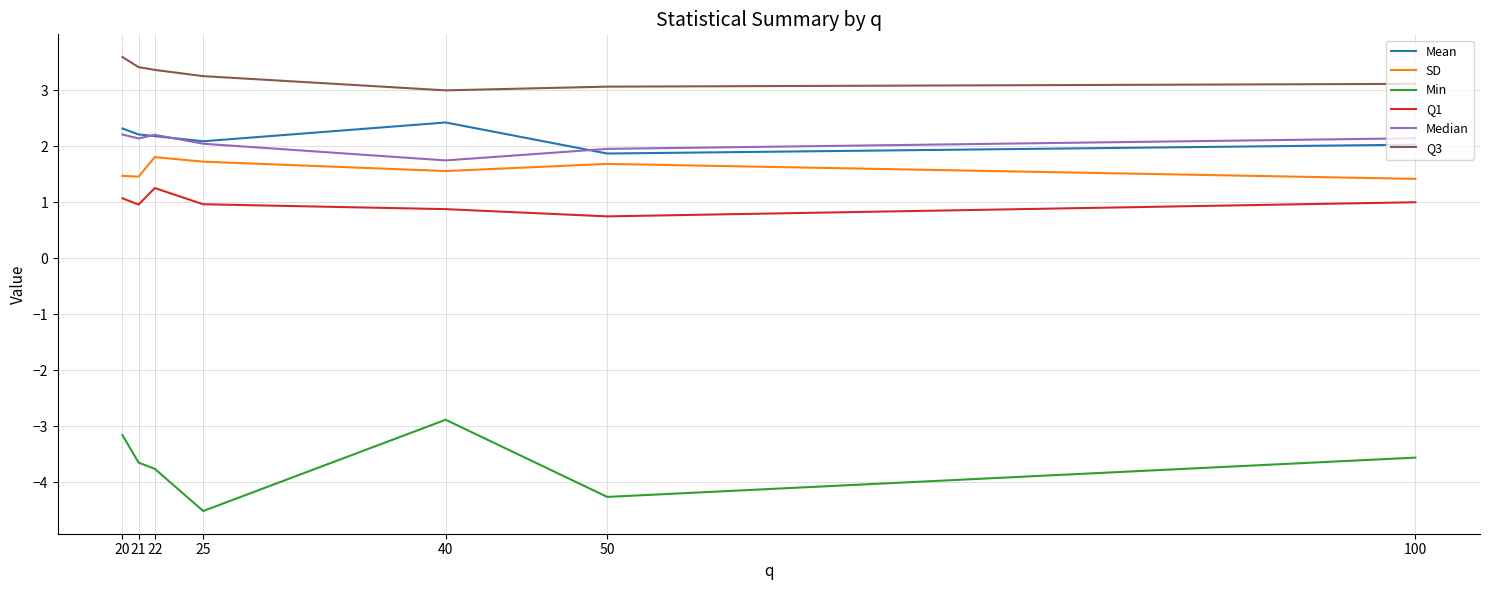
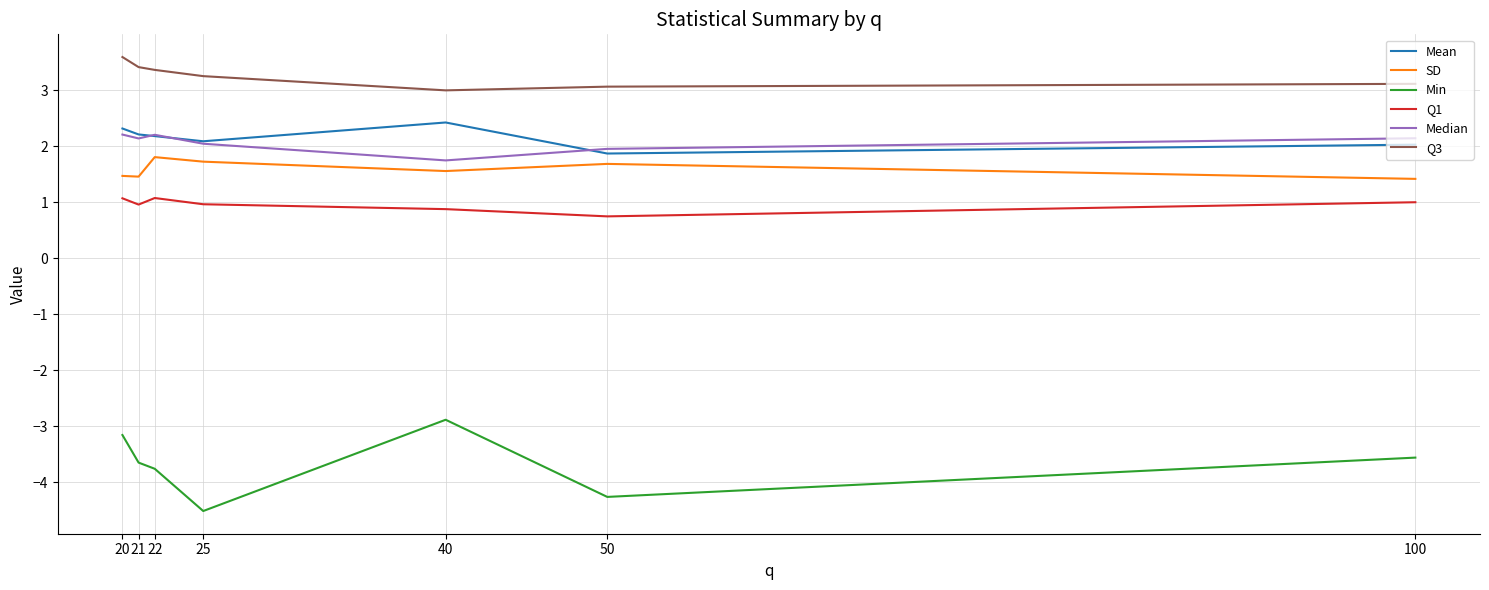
Q1, 22: 1.3 -> 1.1
